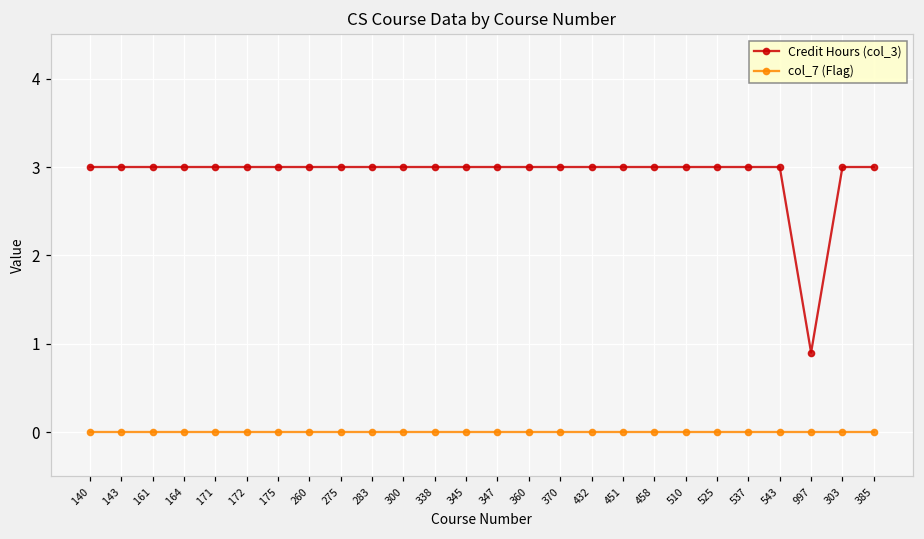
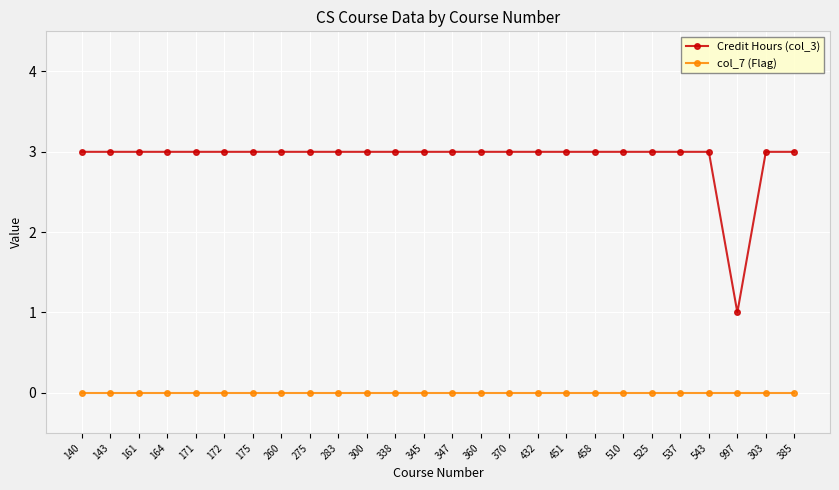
Credit Hours (col_3), 997: 0.9 -> 1.0
